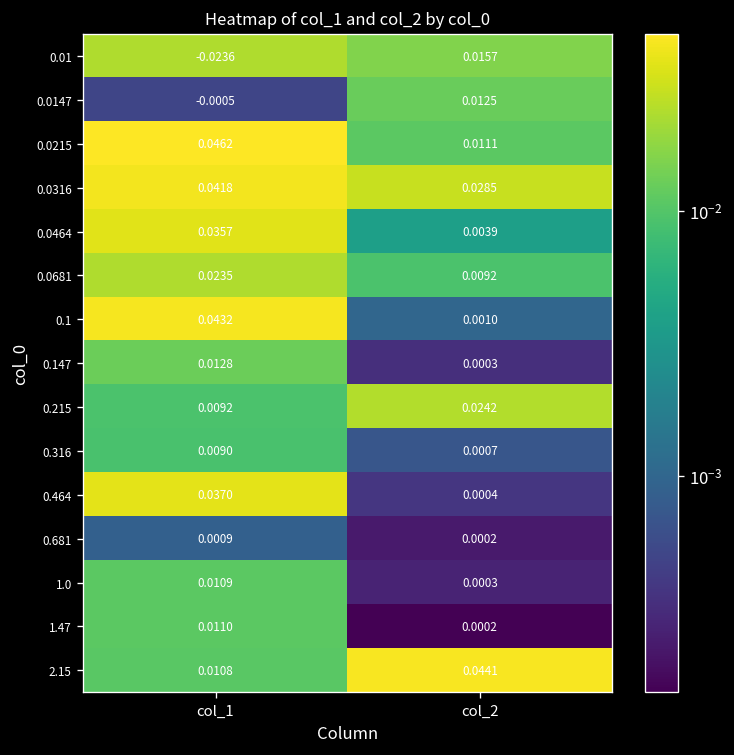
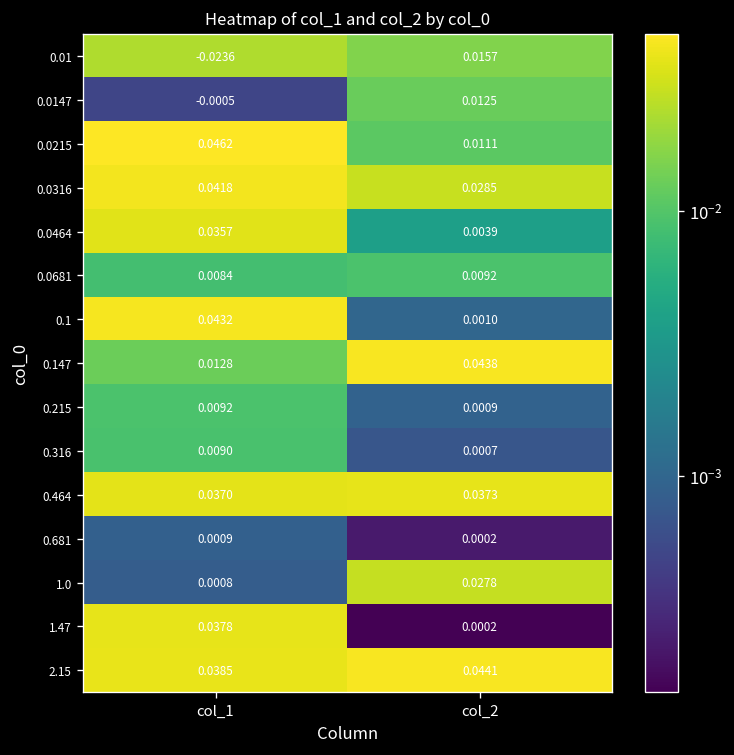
0.0681, col_1: 0.0235 -> 0.0084
0.147, col_2: 0.0003 -> 0.0438
0.215, col_2: 0.0242 -> 0.0009
0.464, col_2: 0.0004 -> 0.0373
1.0, col_1: 0.0109 -> 0.0008
1.0, col_2: 0.0003 -> 0.0278
1.47, col_1: 0.0110 -> 0.0378
2.15, col_1: 0.0108 -> 0.0385
